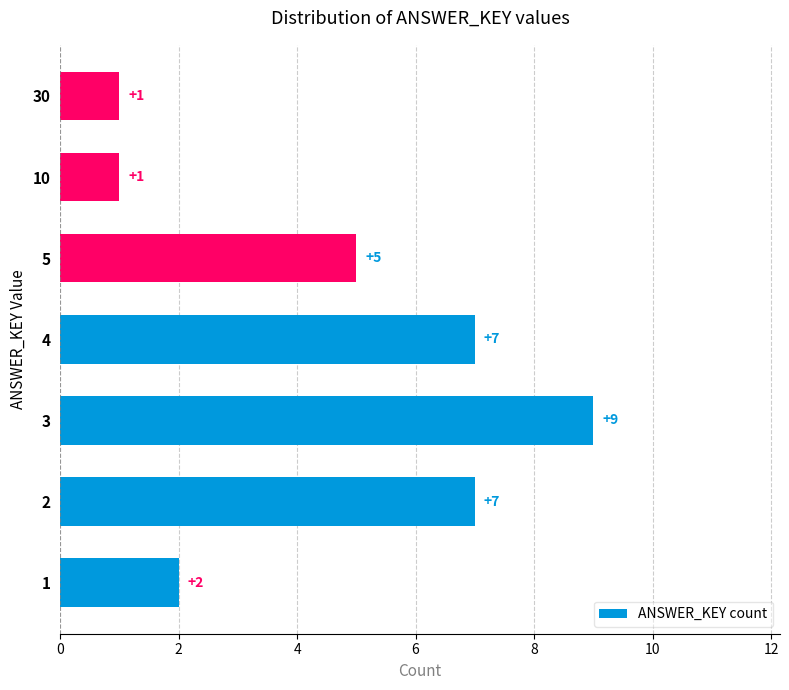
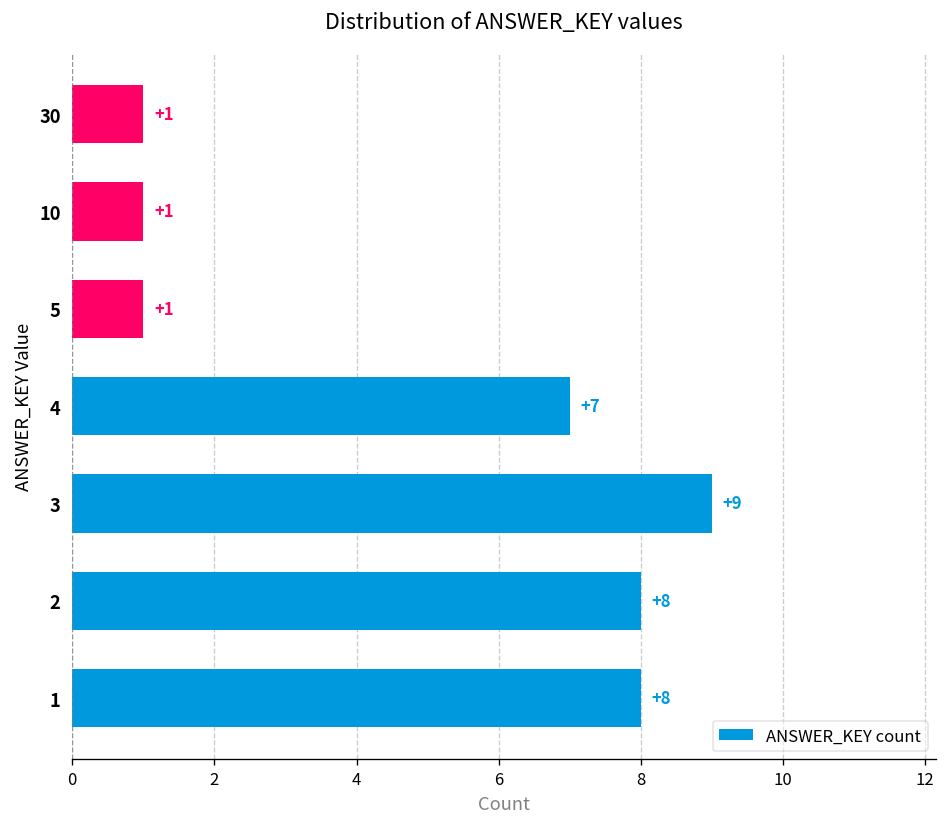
5: +5 -> +1
2: +7 -> +8
1: +2 -> +8
